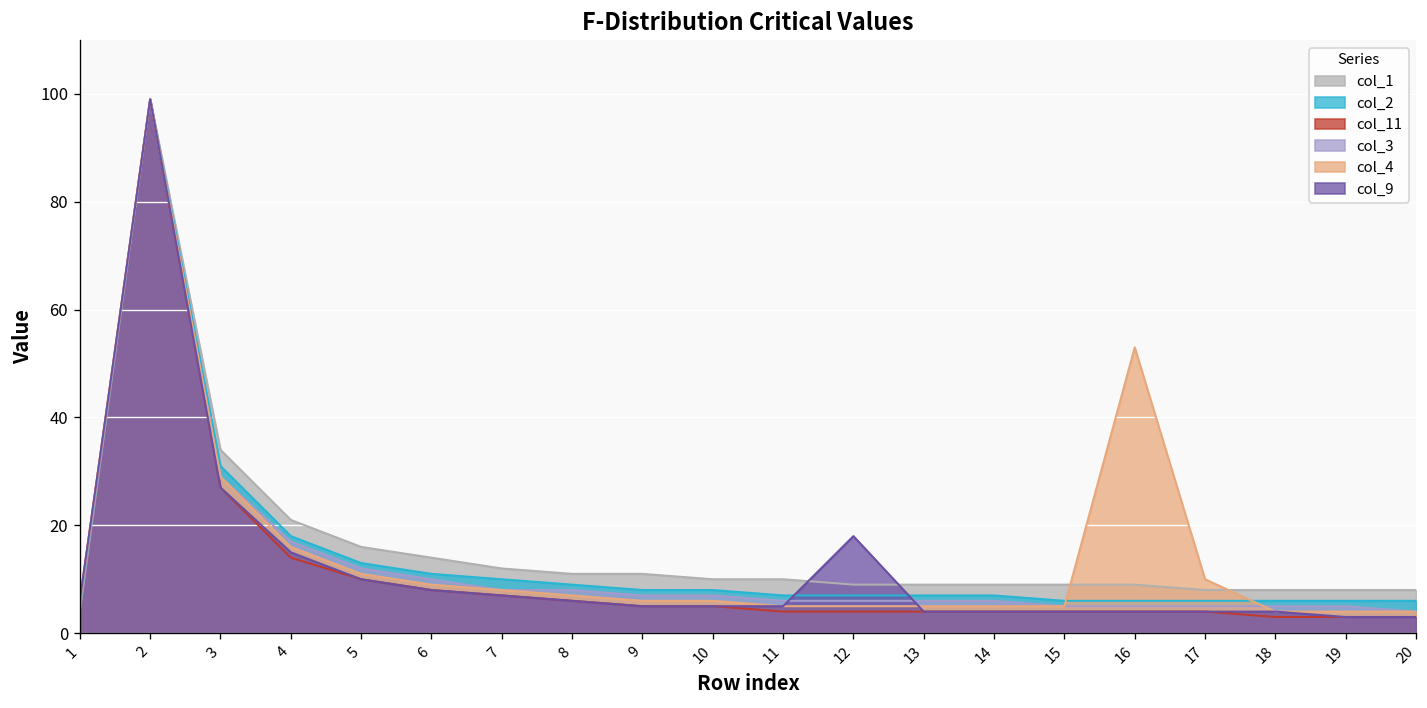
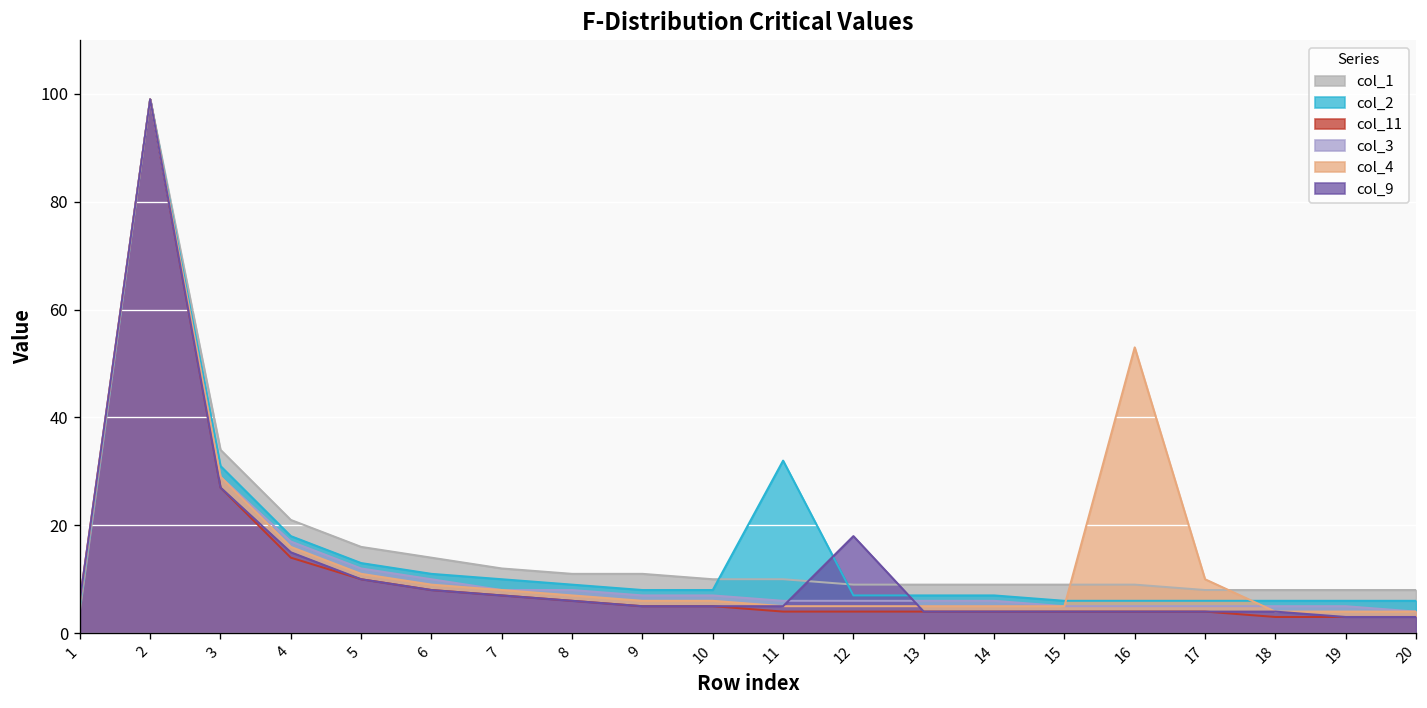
col_2, 11: 7 -> 32
